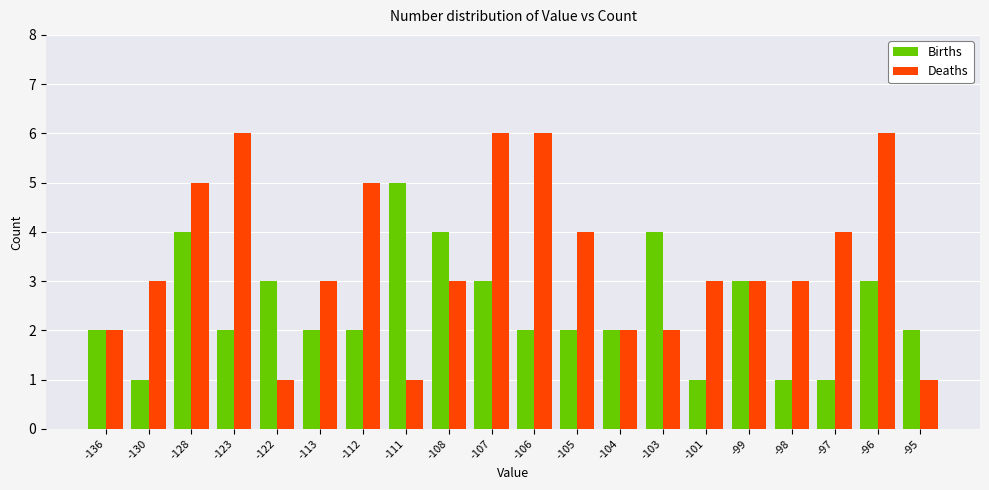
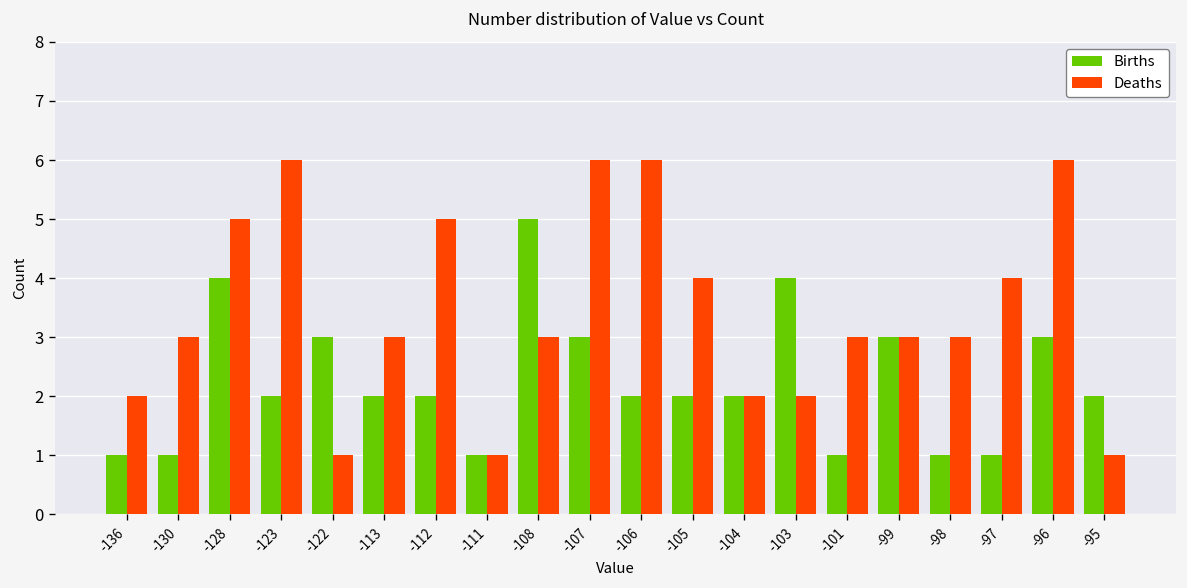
Births, -136: 2 -> 1
Births, -111: 5 -> 1
Births, -108: 4 -> 5
